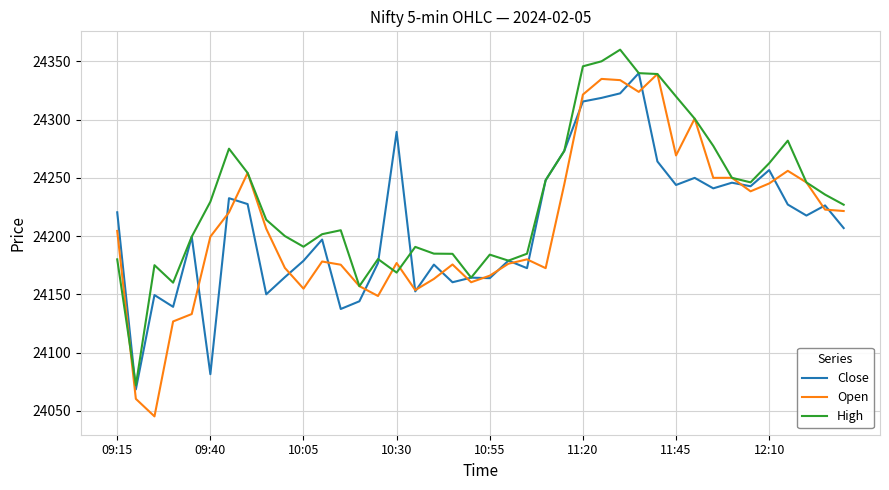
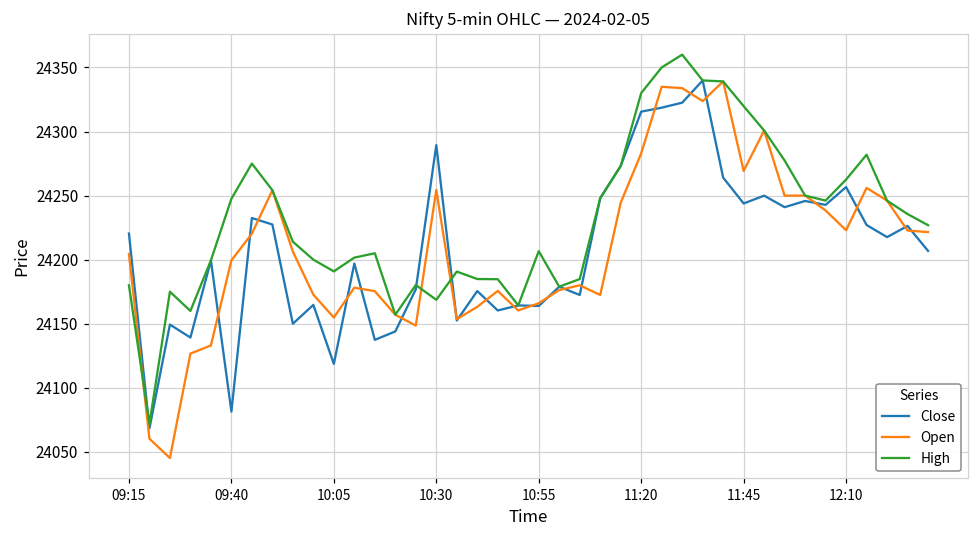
High, 09:40: 24229 -> 24247
Close, 10:05: 24179 -> 24119
Open, 10:30: 24177 -> 24254
High, 10:55: 24184 -> 24207
Open, 11:20: 24321 -> 24283
High, 11:20: 24346 -> 24330
Open, 12:10: 24245 -> 24223
